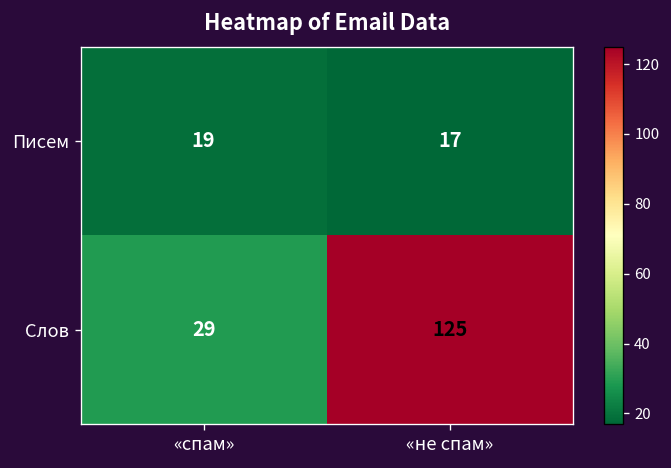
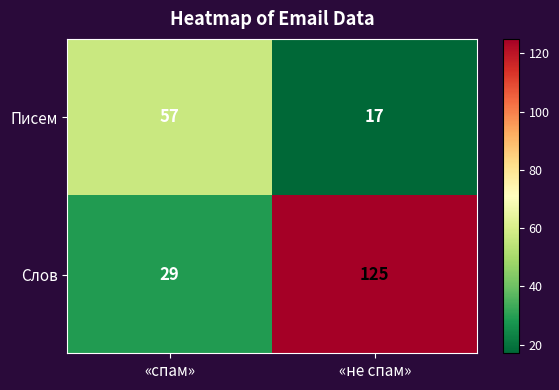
Писем, «спам»: 19 -> 57
